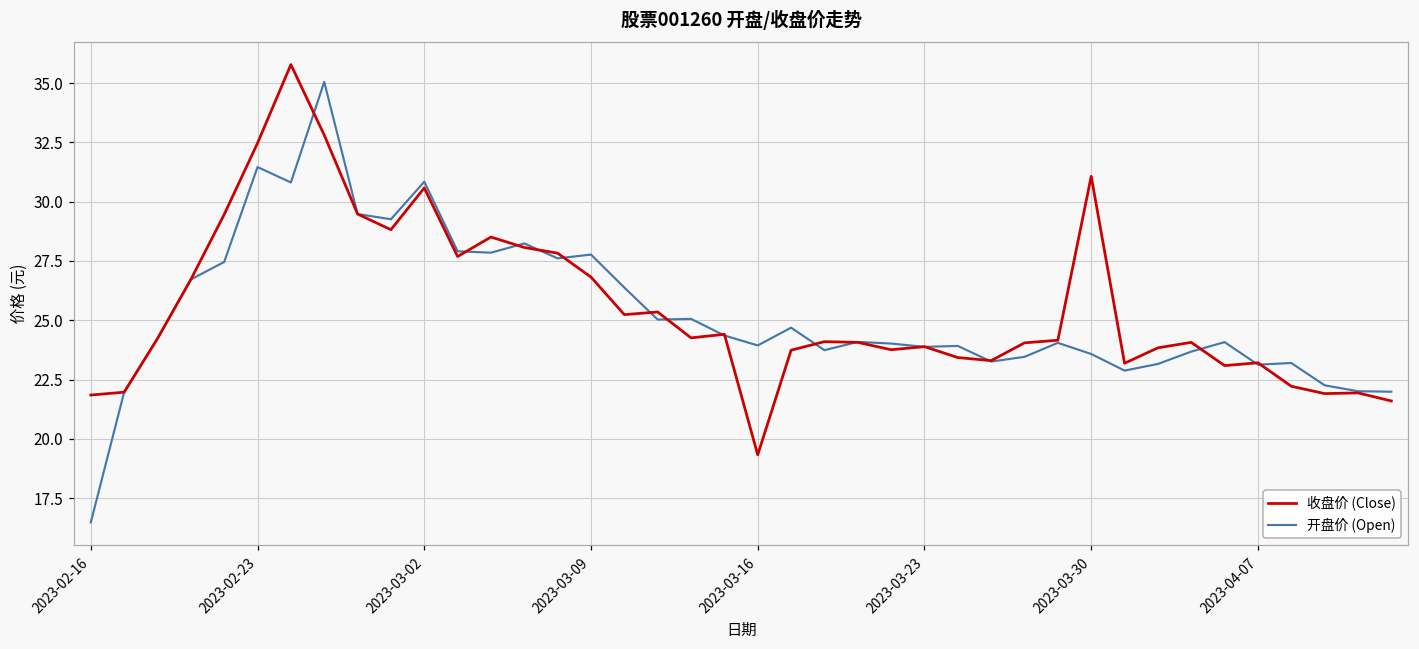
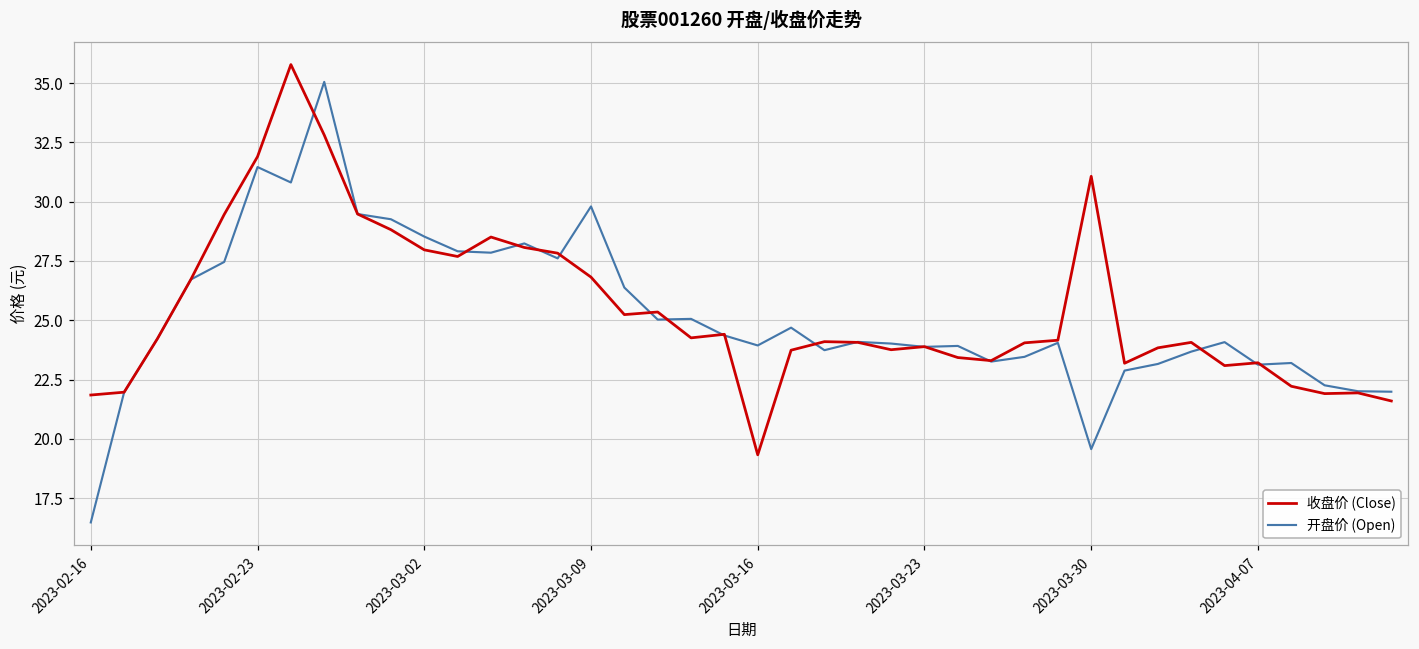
收盘价 (Close), 2023-02-23: 32.5 -> 31.9
收盘价 (Close), 2023-03-02: 30.6 -> 28.0
开盘价 (Open), 2023-03-02: 30.8 -> 28.5
开盘价 (Open), 2023-03-09: 27.8 -> 29.8
开盘价 (Open), 2023-03-30: 23.6 -> 19.6
